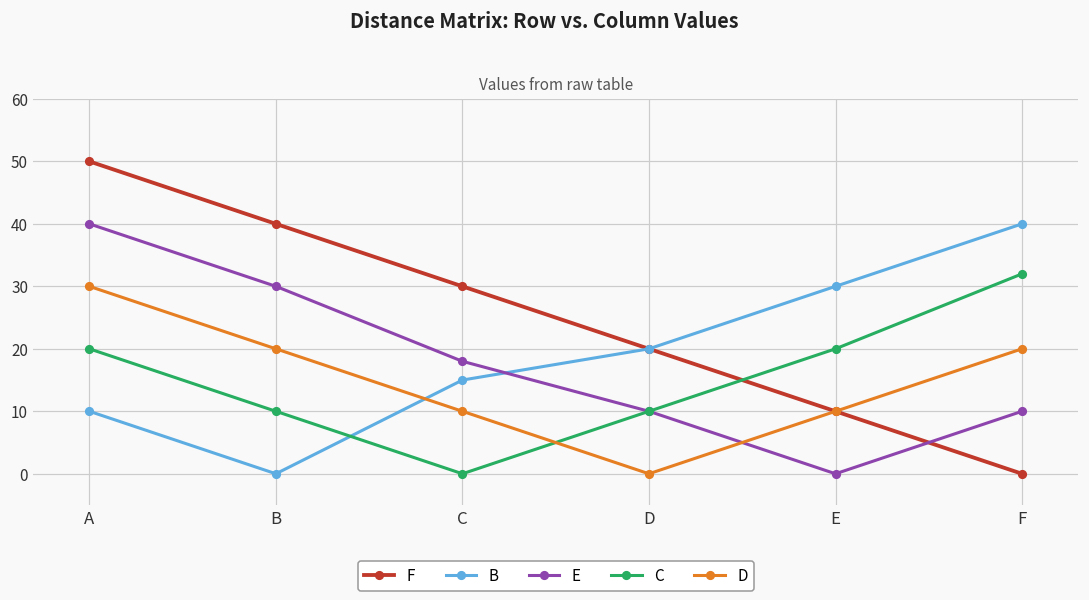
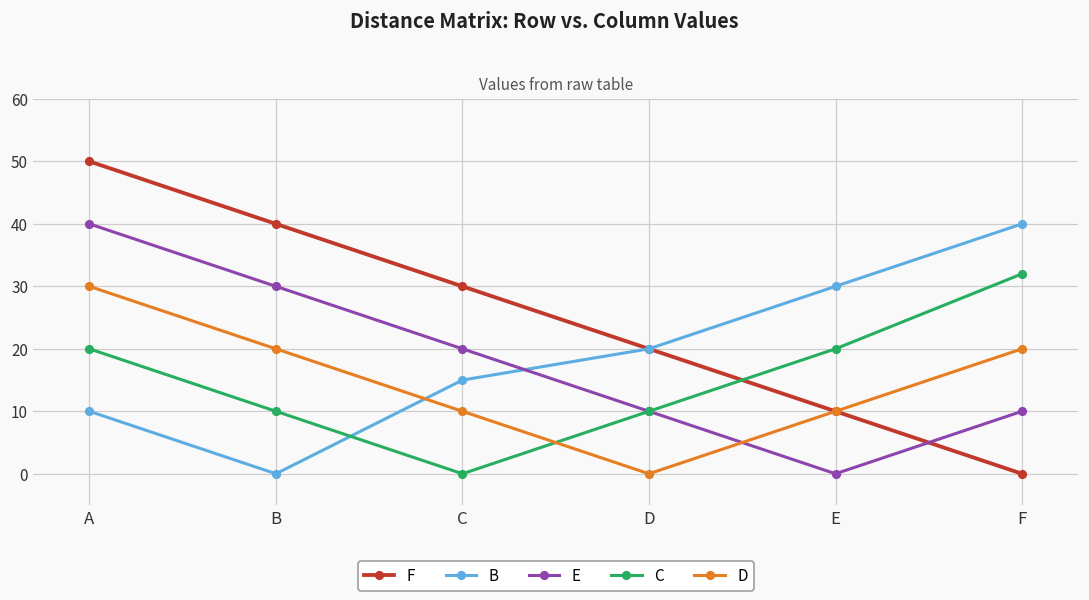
E, C: 18 -> 20
